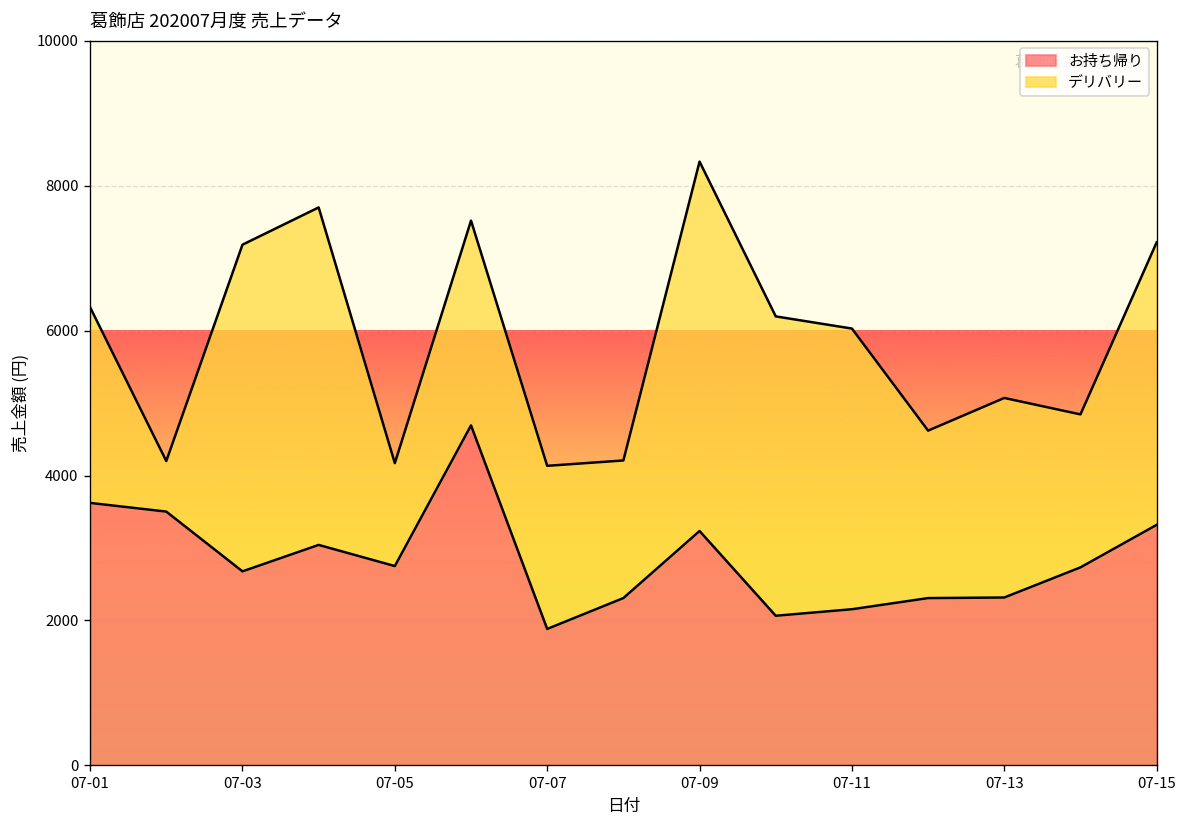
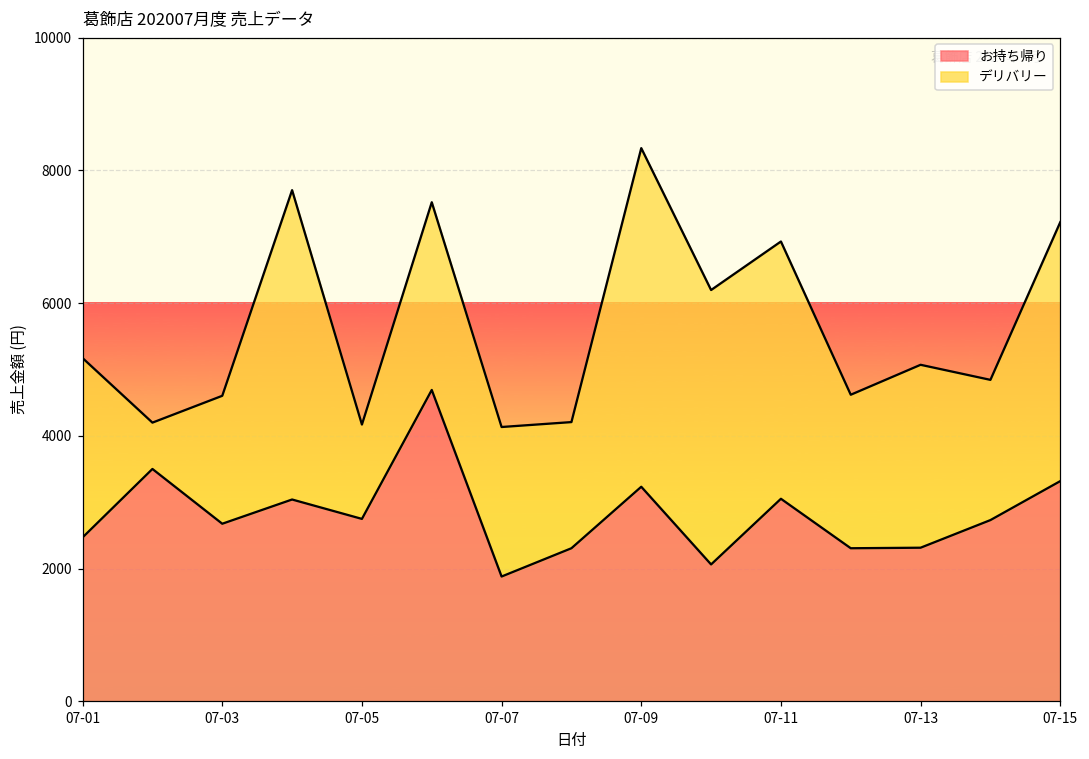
お持ち帰り, 07-01: 3600 -> 2500
デリバリー, 07-03: 4500 -> 1900
お持ち帰り, 07-11: 2200 -> 3100
